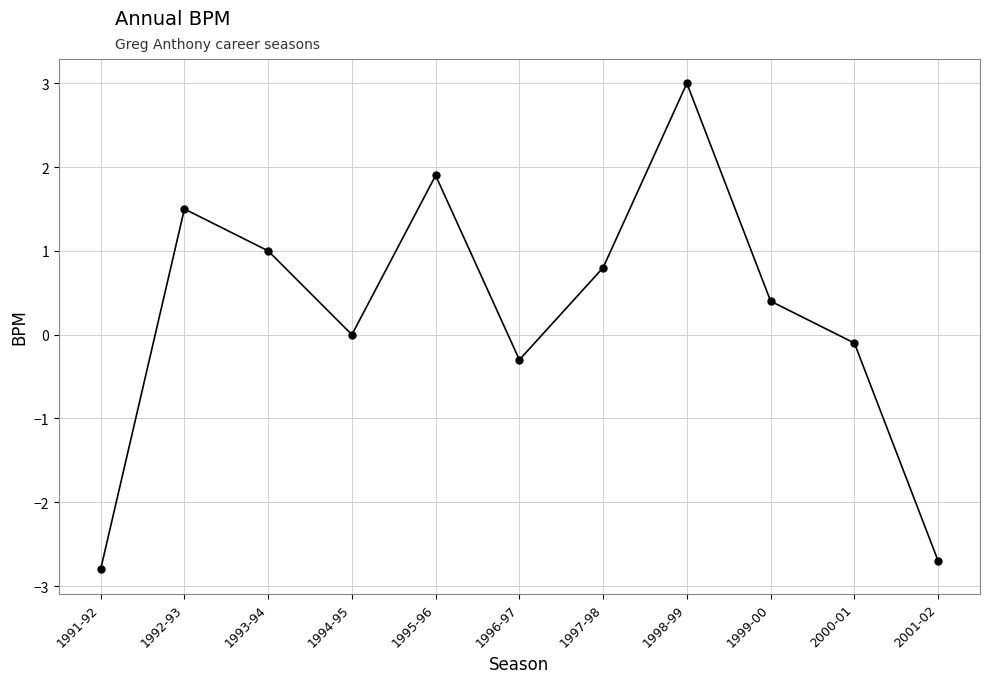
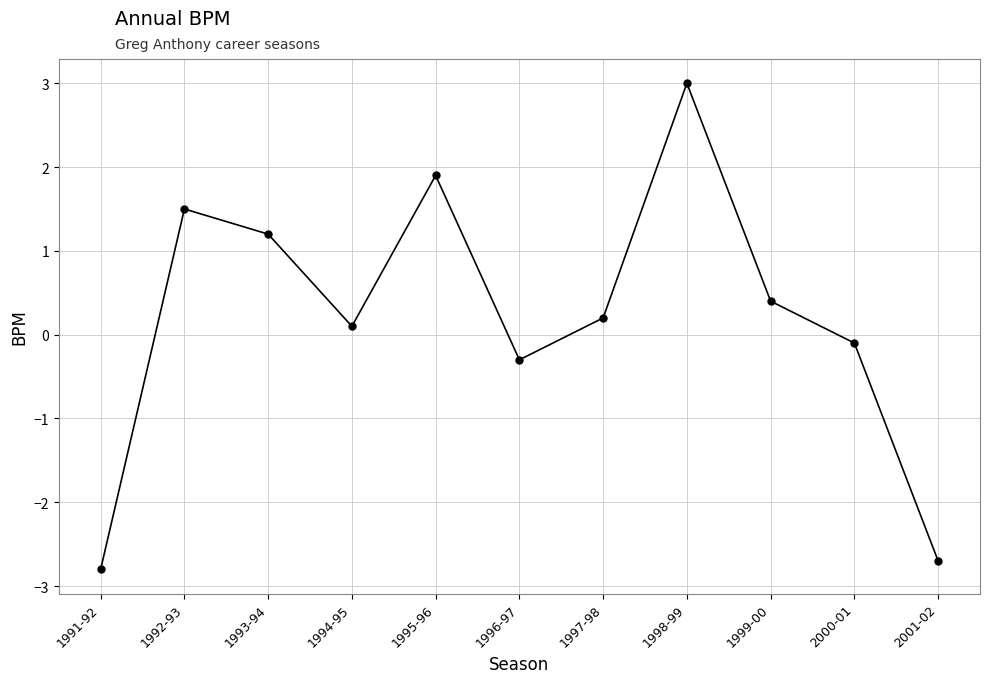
1993-94: 1.0 -> 1.2
1994-95: 0.0 -> 0.1
1997-98: 0.8 -> 0.2
